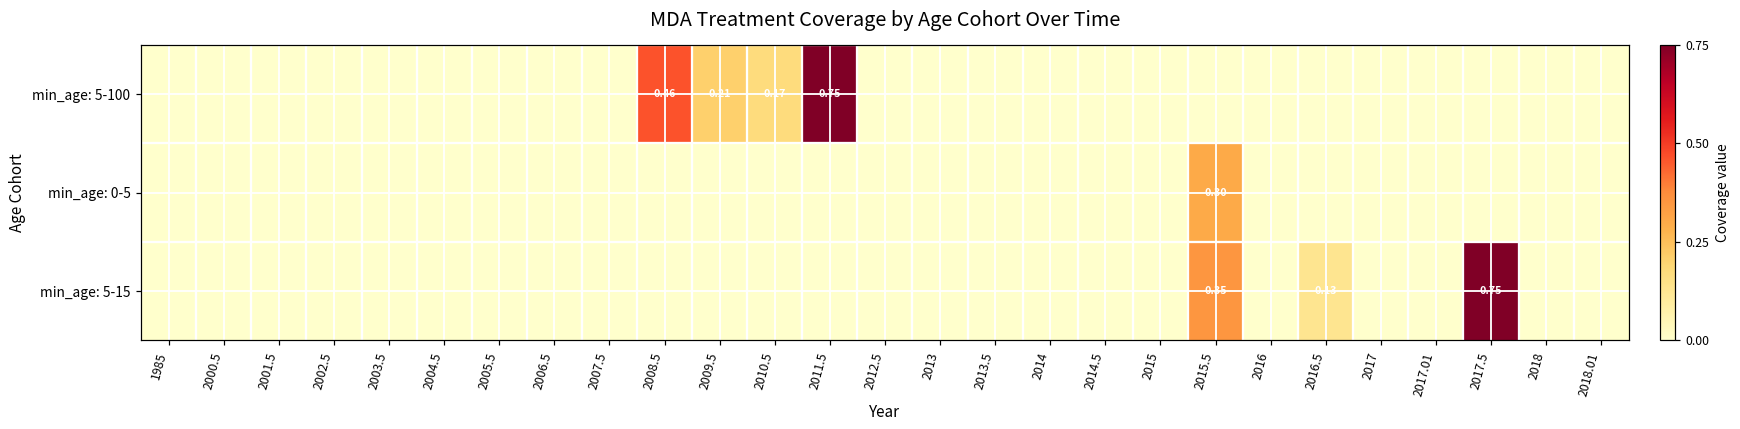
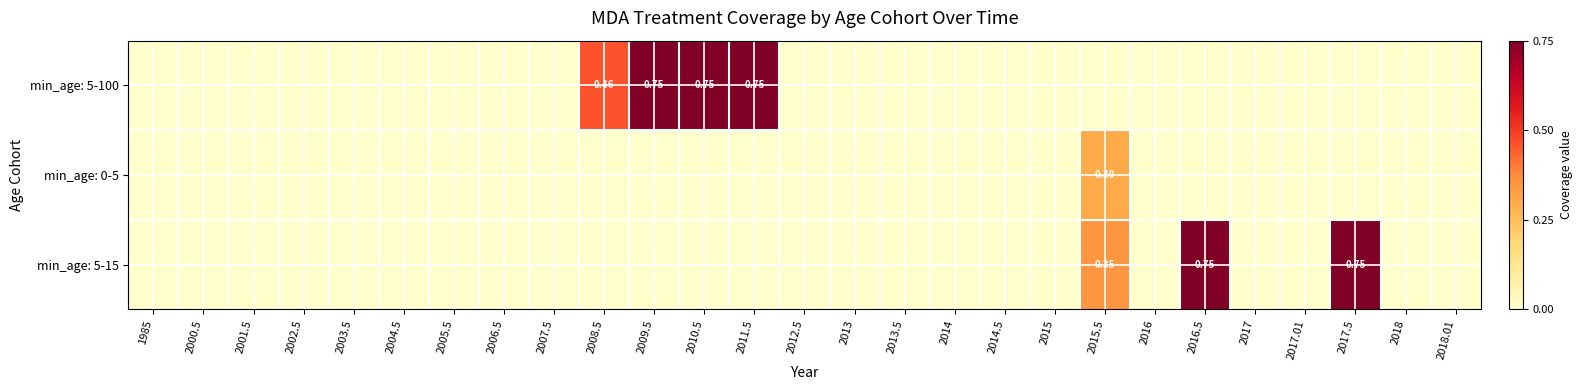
min_age: 5-100, 2009.5: 0.21 -> 0.75
min_age: 5-100, 2010.5: 0.17 -> 0.75
min_age: 5-15, 2016.5: 0.13 -> 0.75
